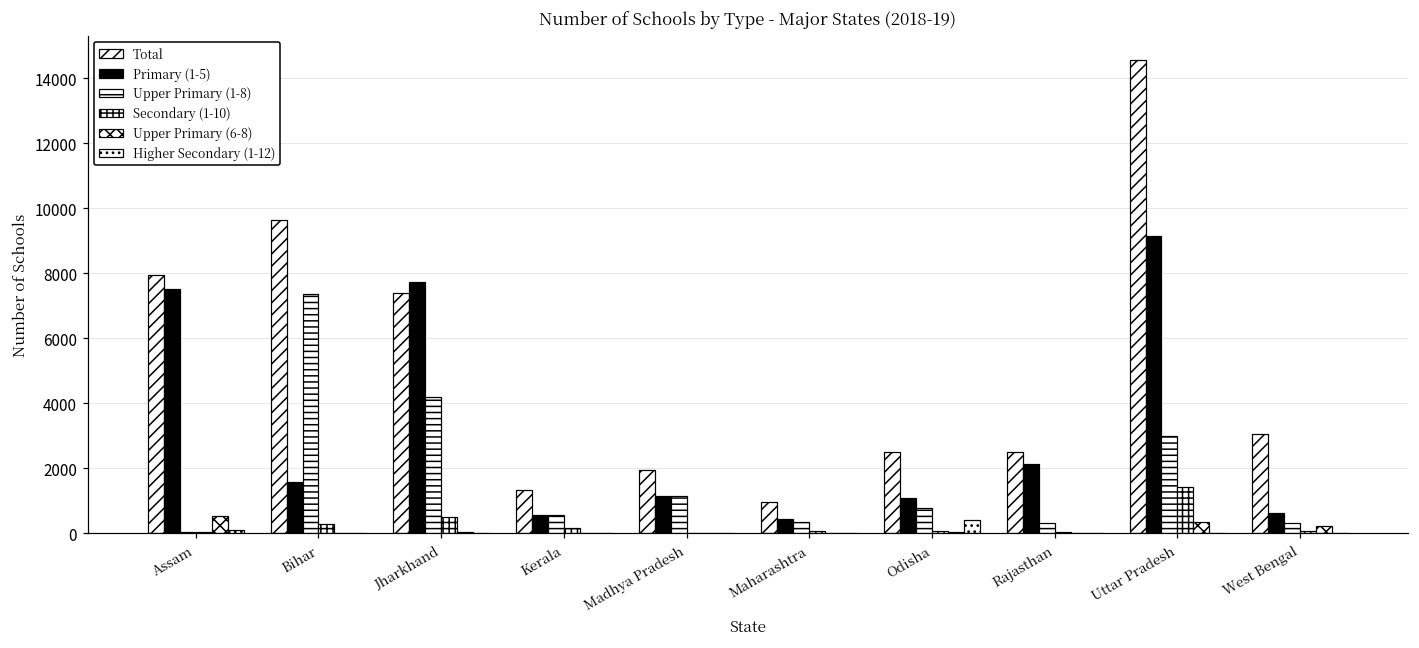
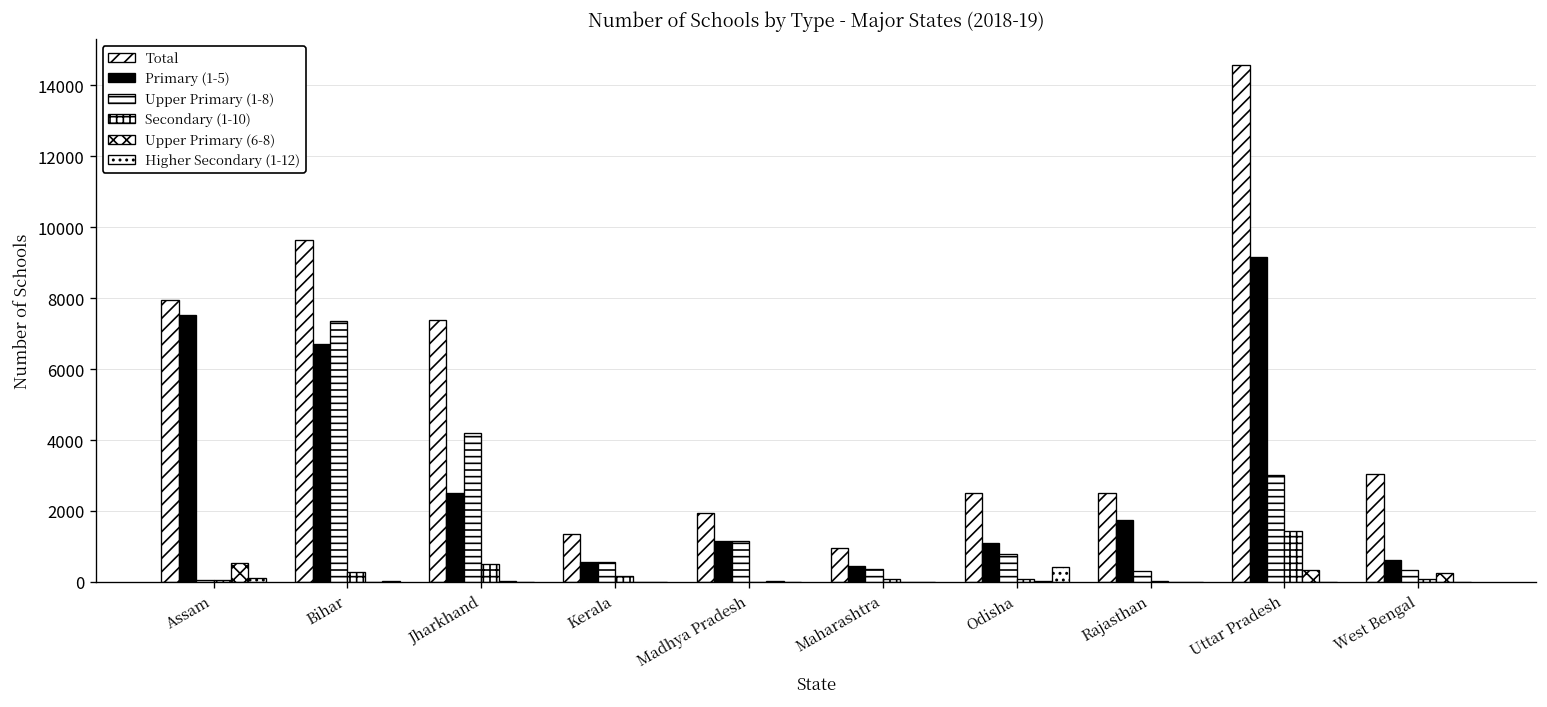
Primary (1-5), Bihar: 1600 -> 6700
Primary (1-5), Jharkhand: 7700 -> 2500
Primary (1-5), Rajasthan: 2100 -> 1800
